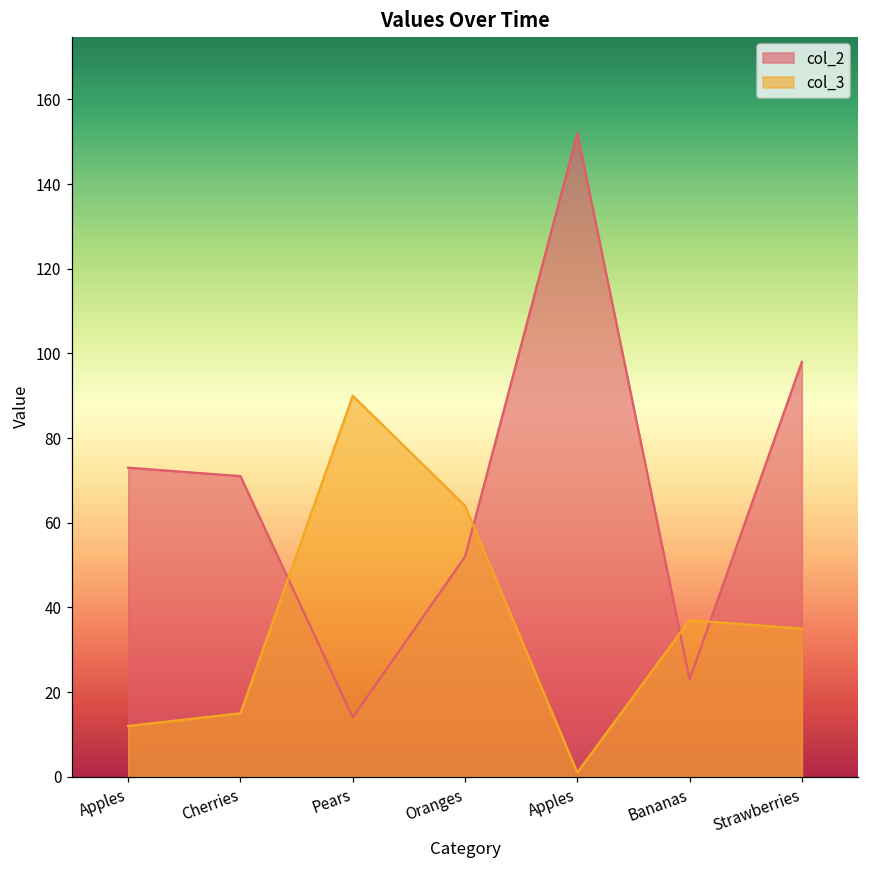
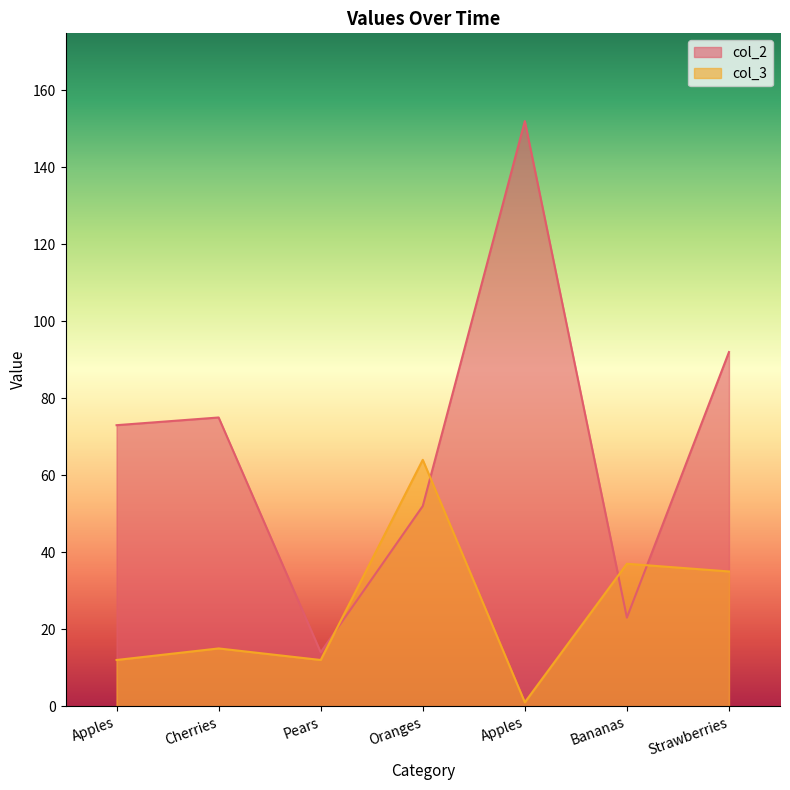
col_2, Cherries: 71 -> 75
col_3, Pears: 90 -> 12
col_2, Strawberries: 98 -> 92
